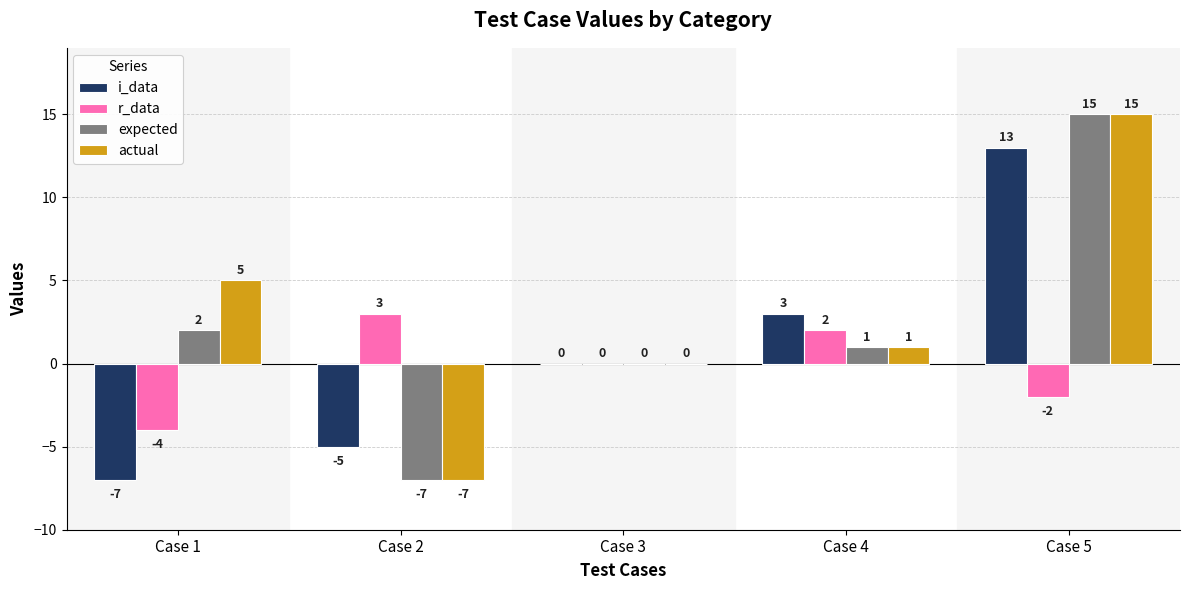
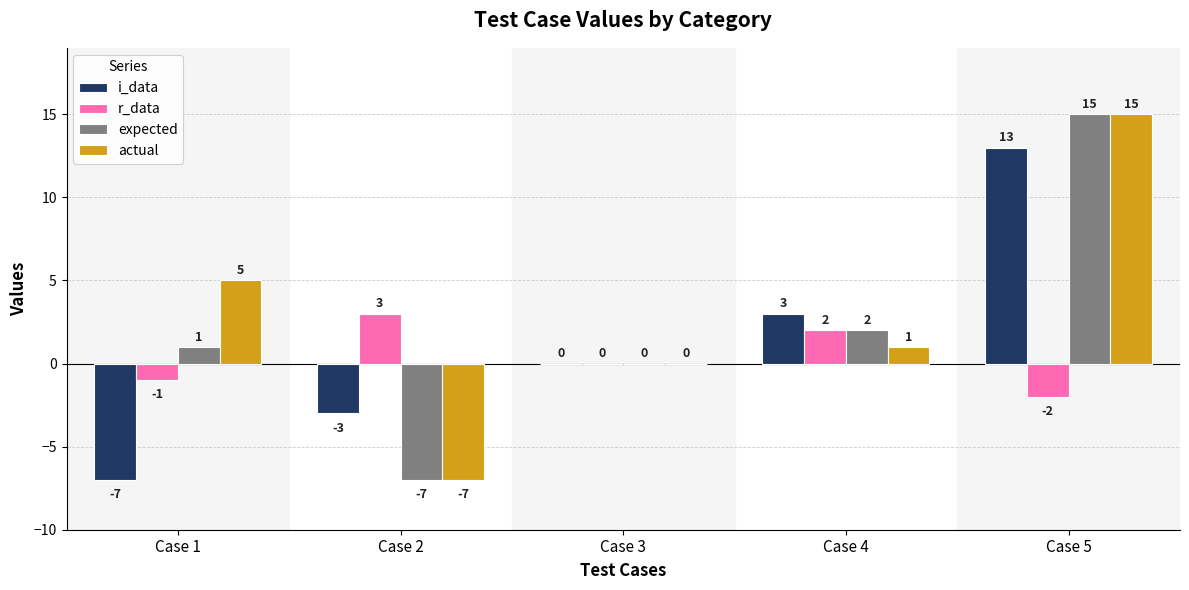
r_data, Case 1: -4 -> -1
expected, Case 1: 2 -> 1
i_data, Case 2: -5 -> -3
expected, Case 4: 1 -> 2
